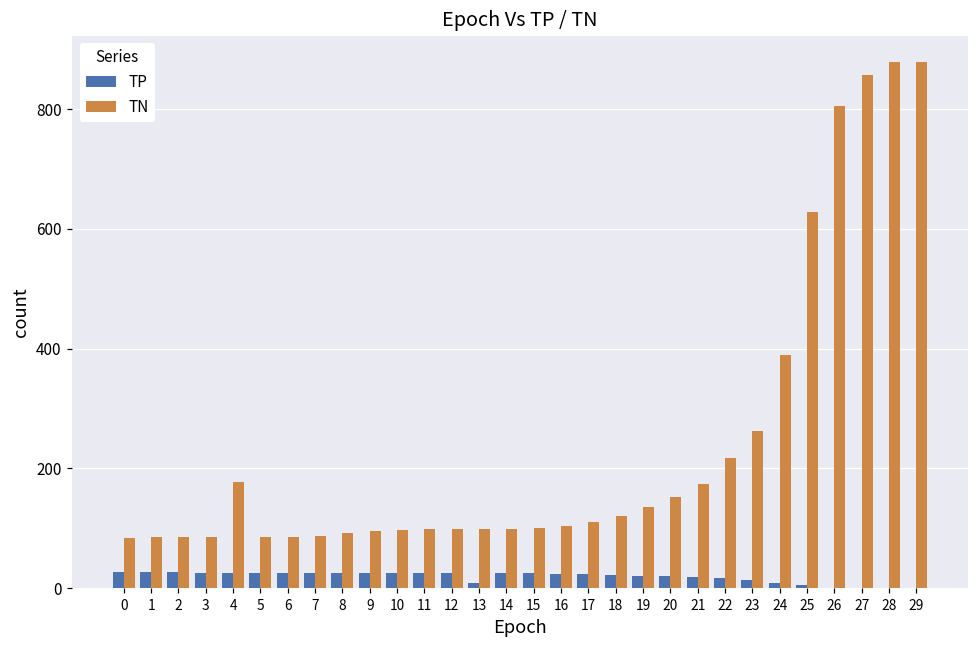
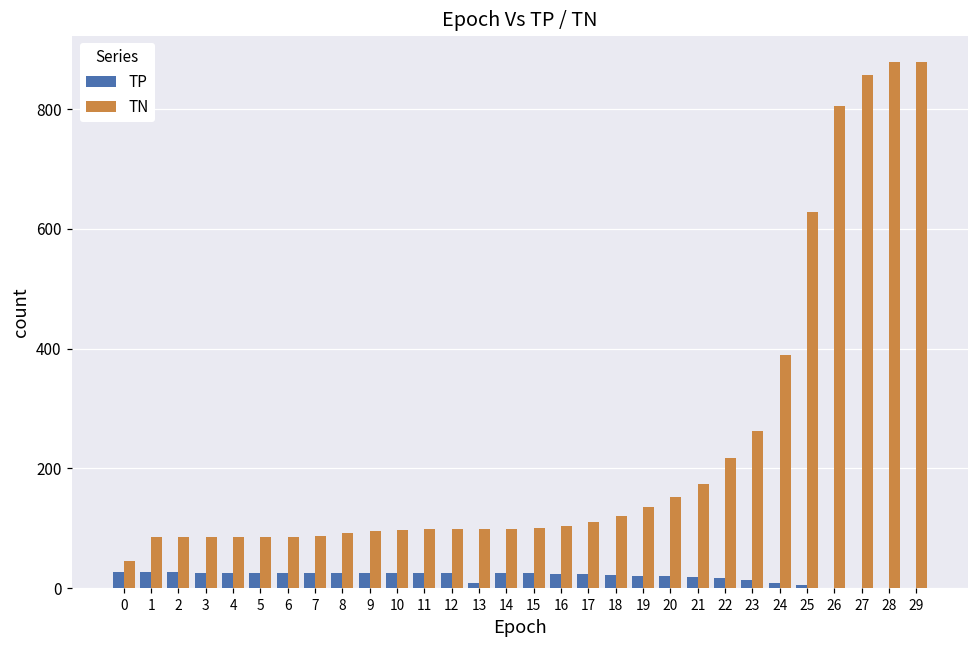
TN, 0: 80 -> 50
TN, 4: 180 -> 90
